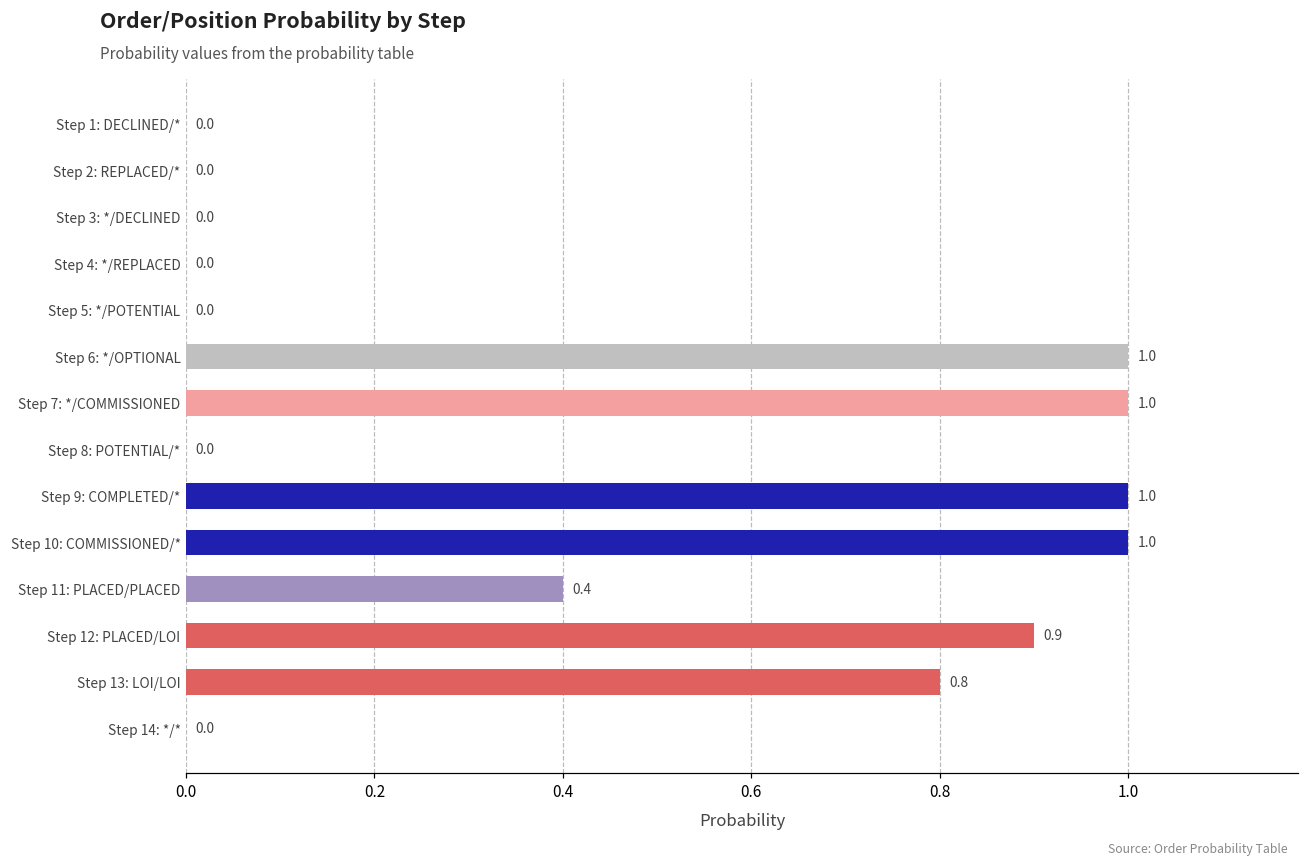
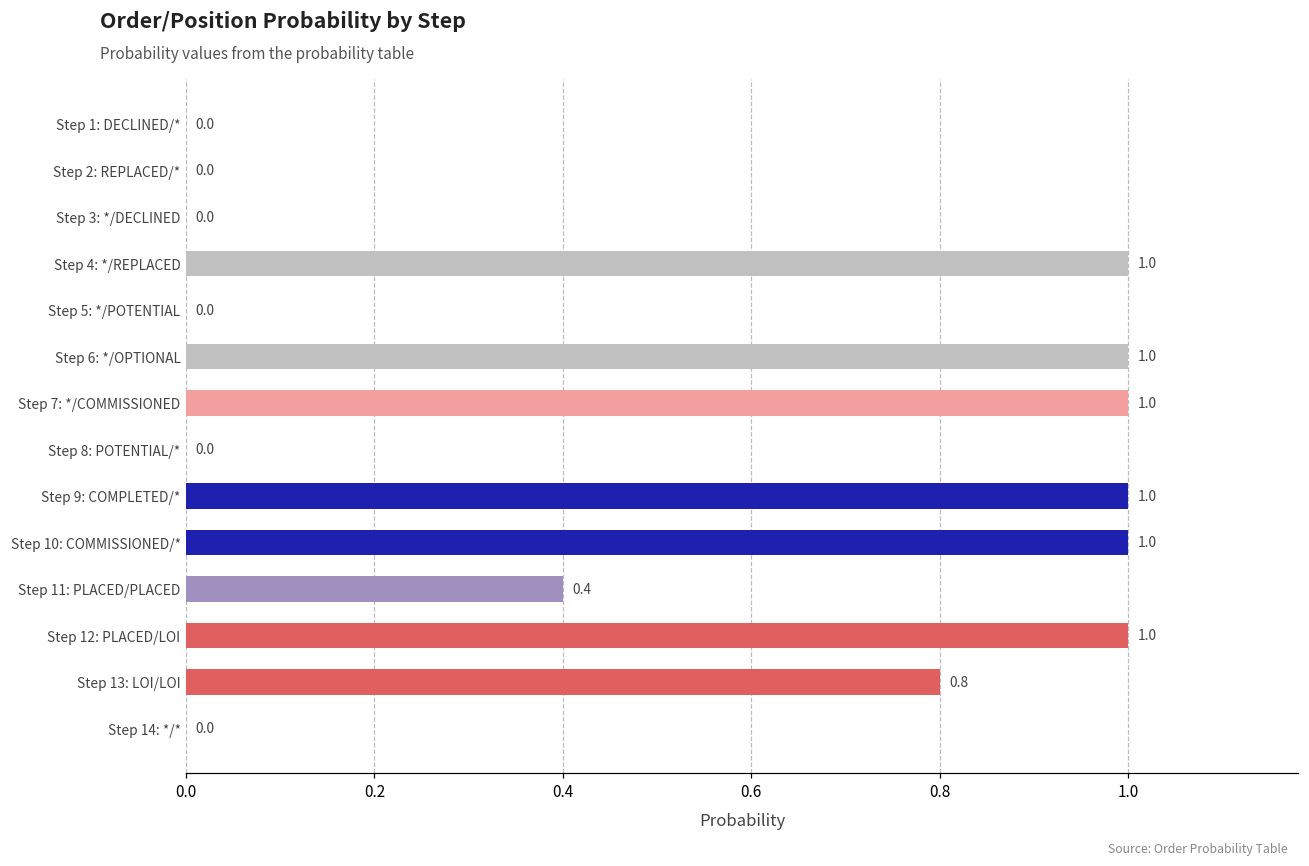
Step 4: */REPLACED: 0.0 -> 1.0
Step 12: PLACED/LOI: 0.9 -> 1.0
